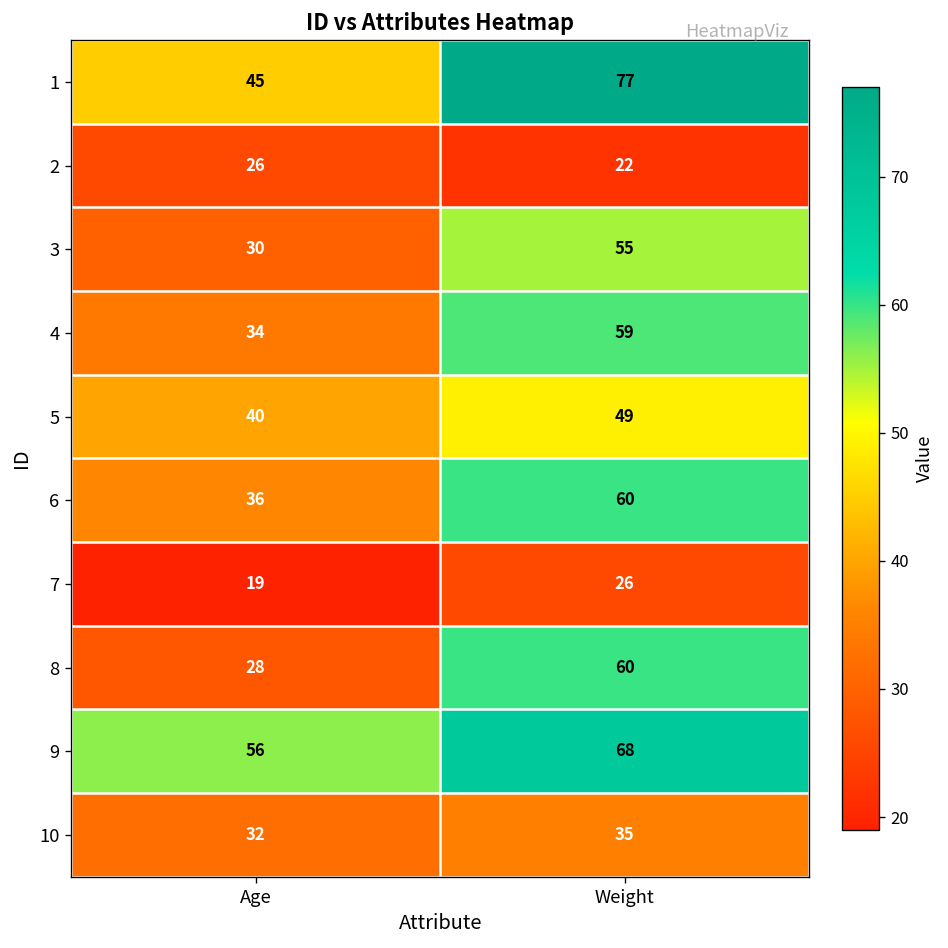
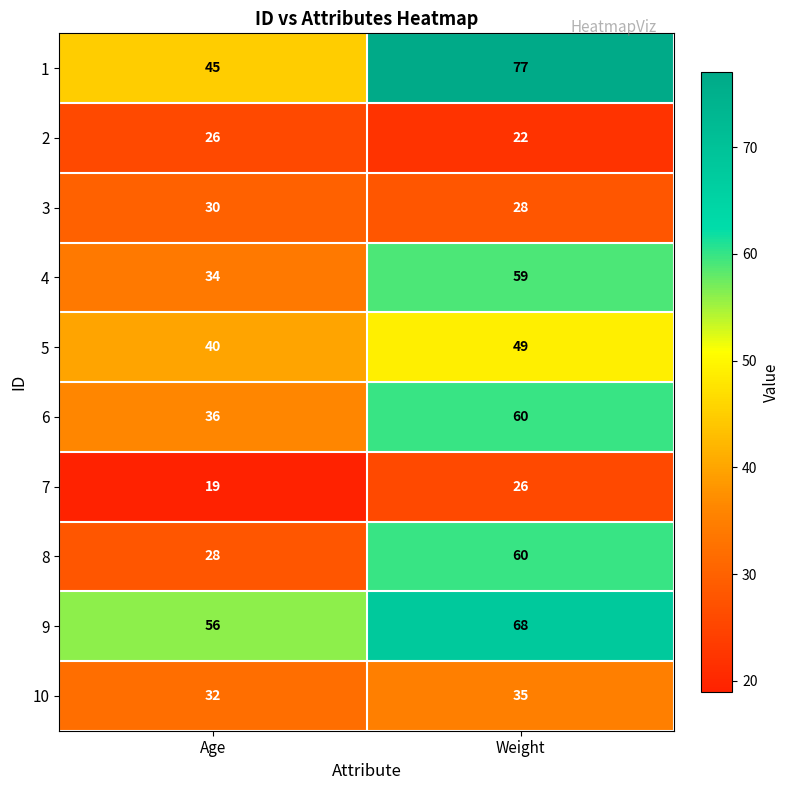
3, Weight: 55 -> 28
